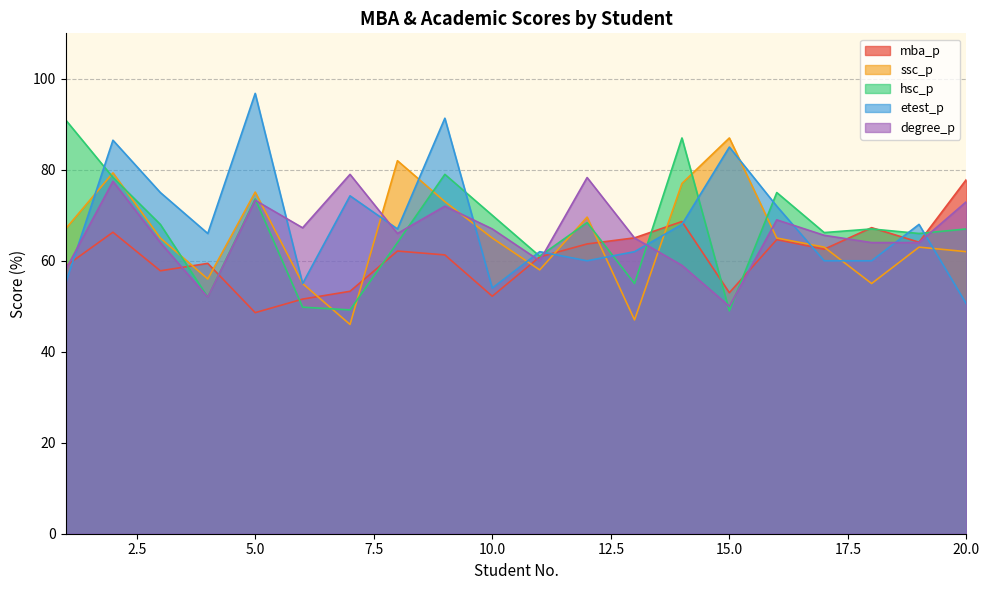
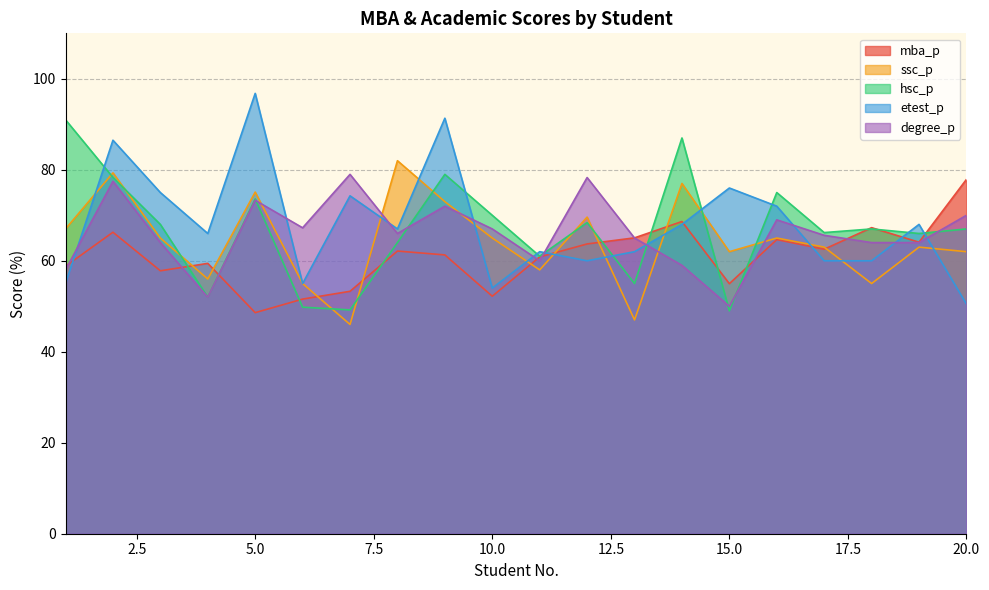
mba_p, 15.0: 53 -> 55
ssc_p, 15.0: 87 -> 62
etest_p, 15.0: 85 -> 76
degree_p, 20.0: 73 -> 70
